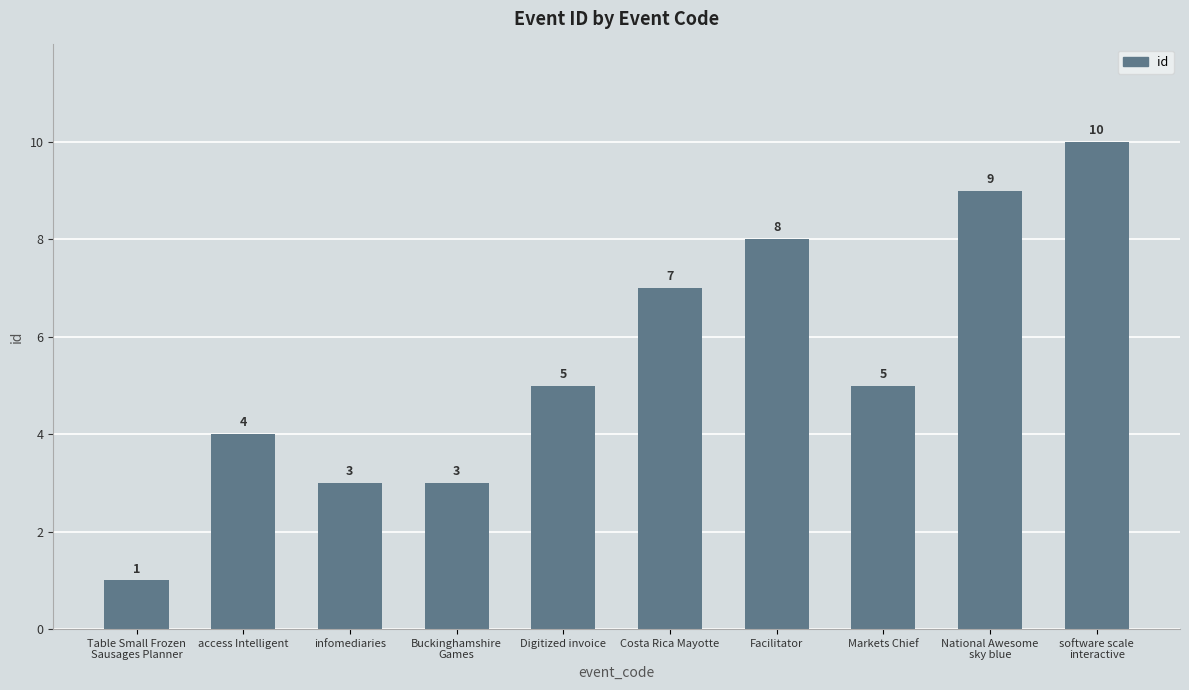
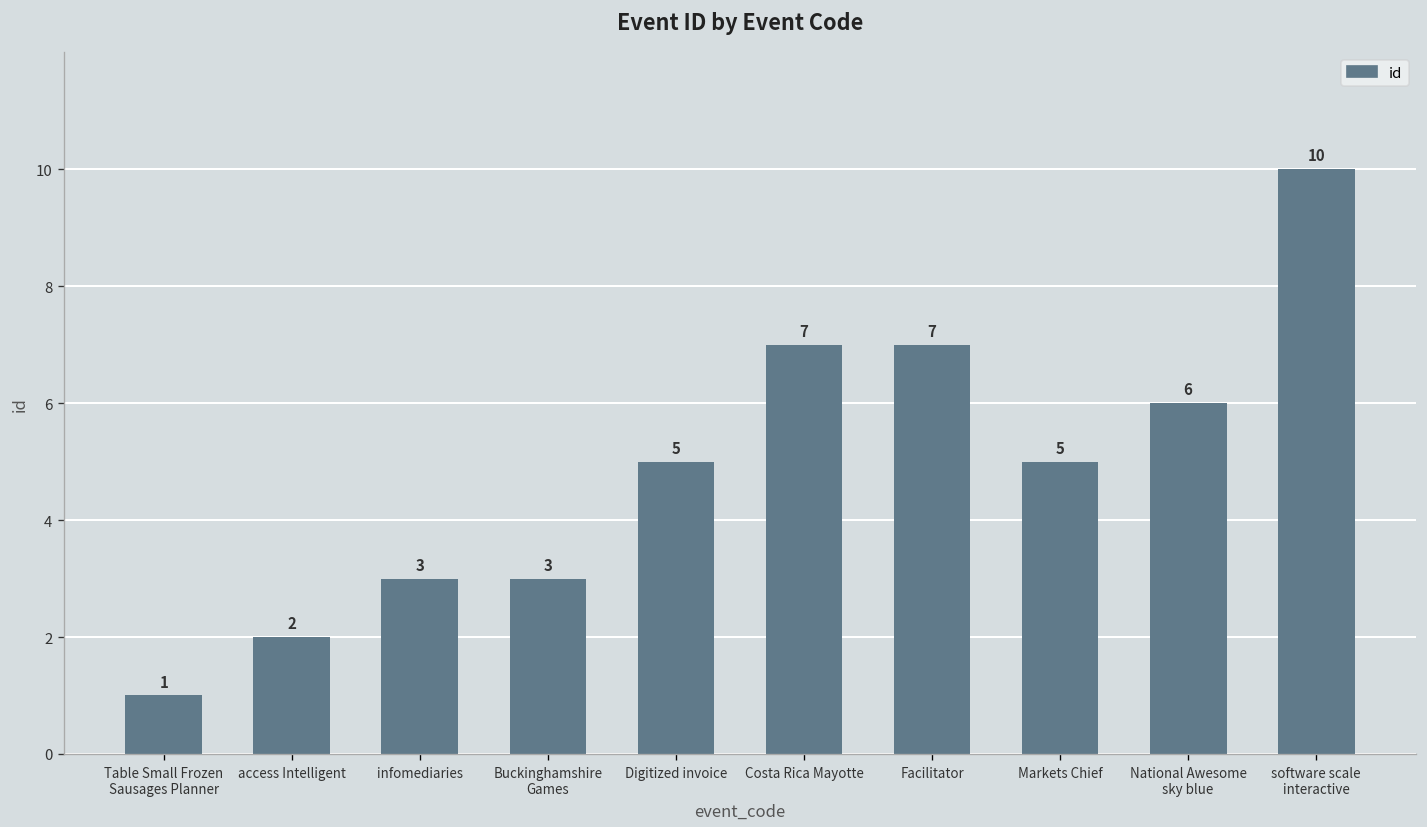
access Intelligent: 4 -> 2
Facilitator: 8 -> 7
National Awesome sky blue: 9 -> 6
